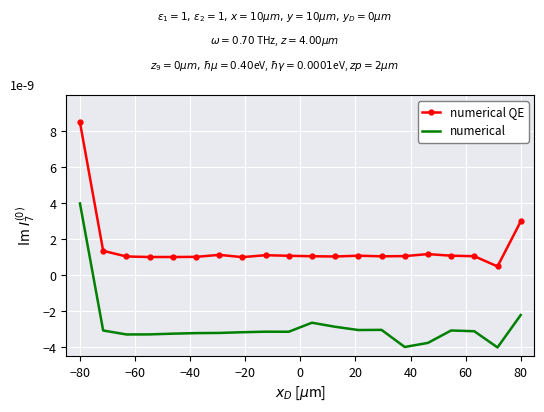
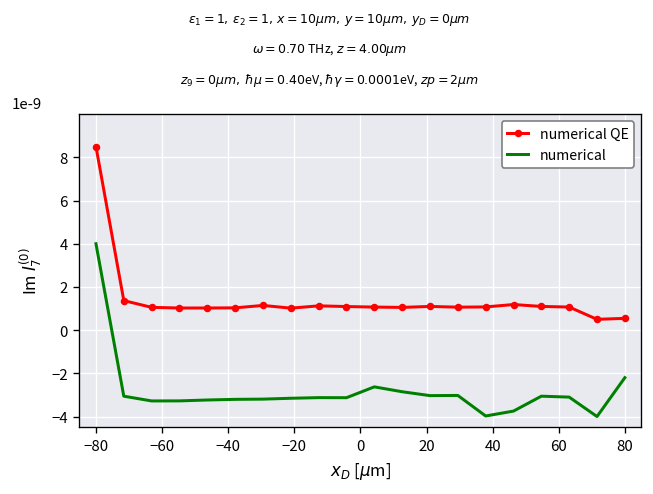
numerical QE, 80: 3.0 -> 0.5
